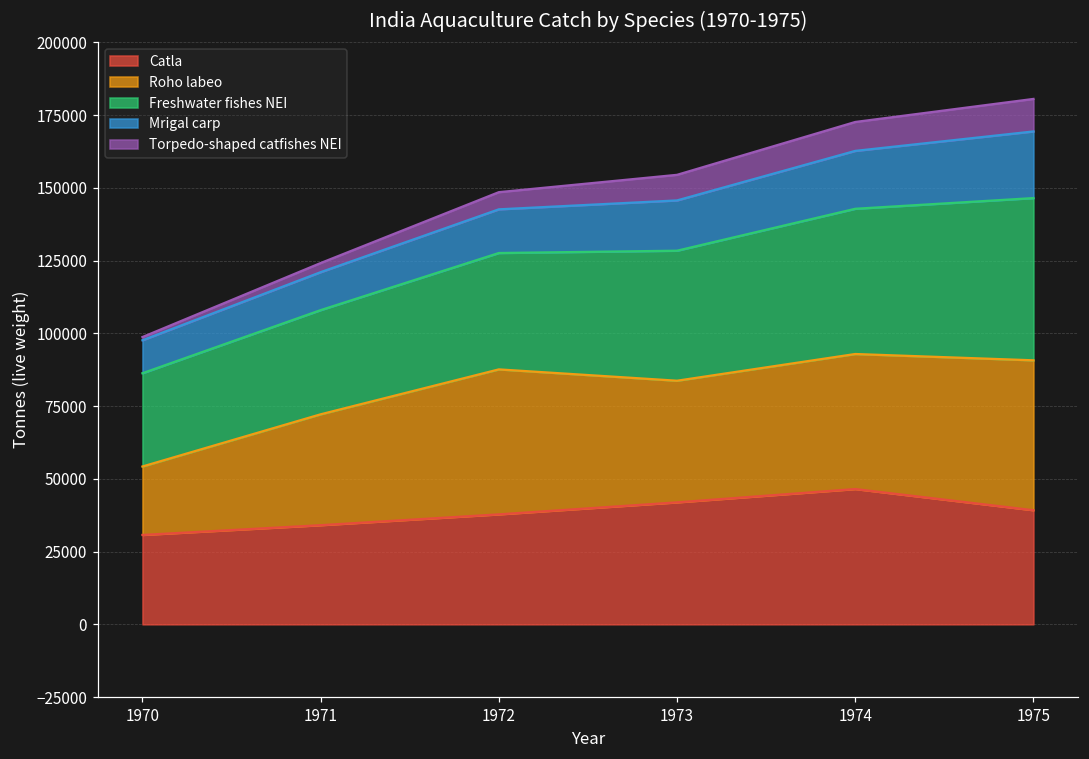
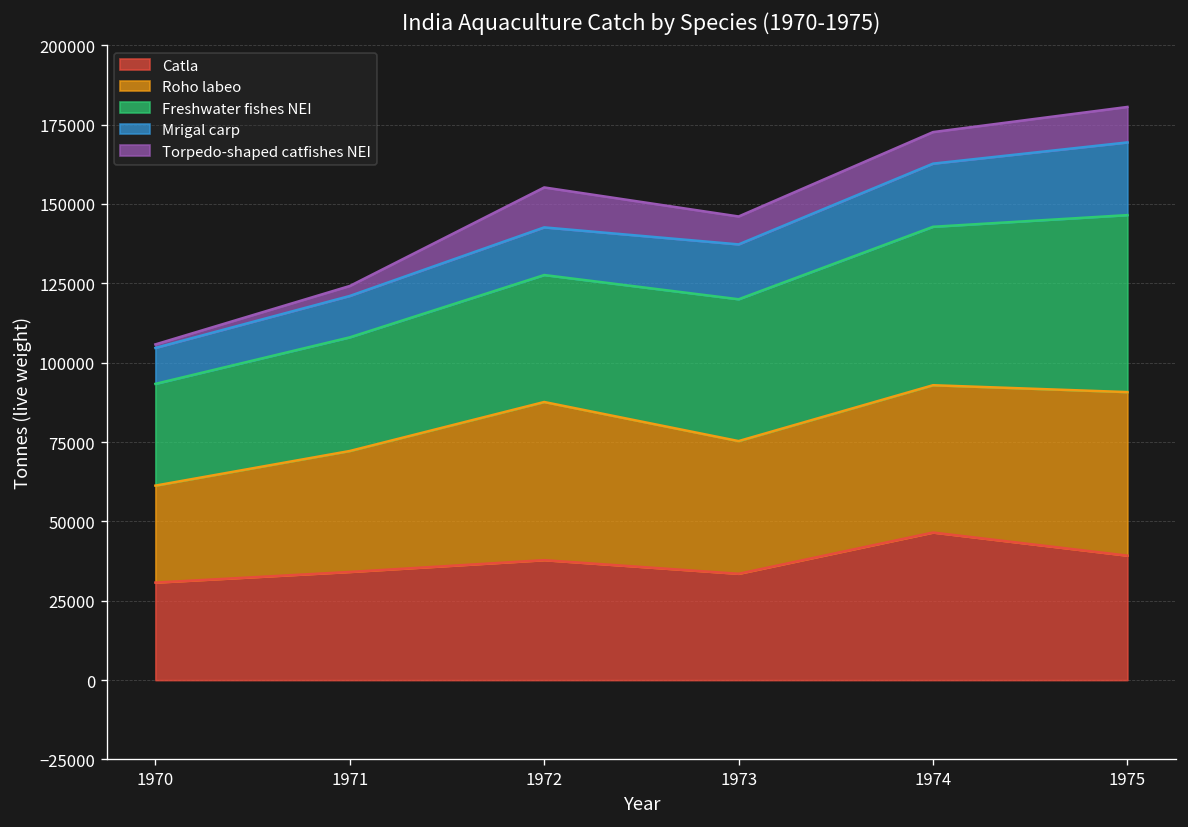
Roho labeo, 1970: 24000 -> 31000
Torpedo-shaped catfishes NEI, 1972: 6000 -> 13000
Catla, 1973: 42000 -> 34000
